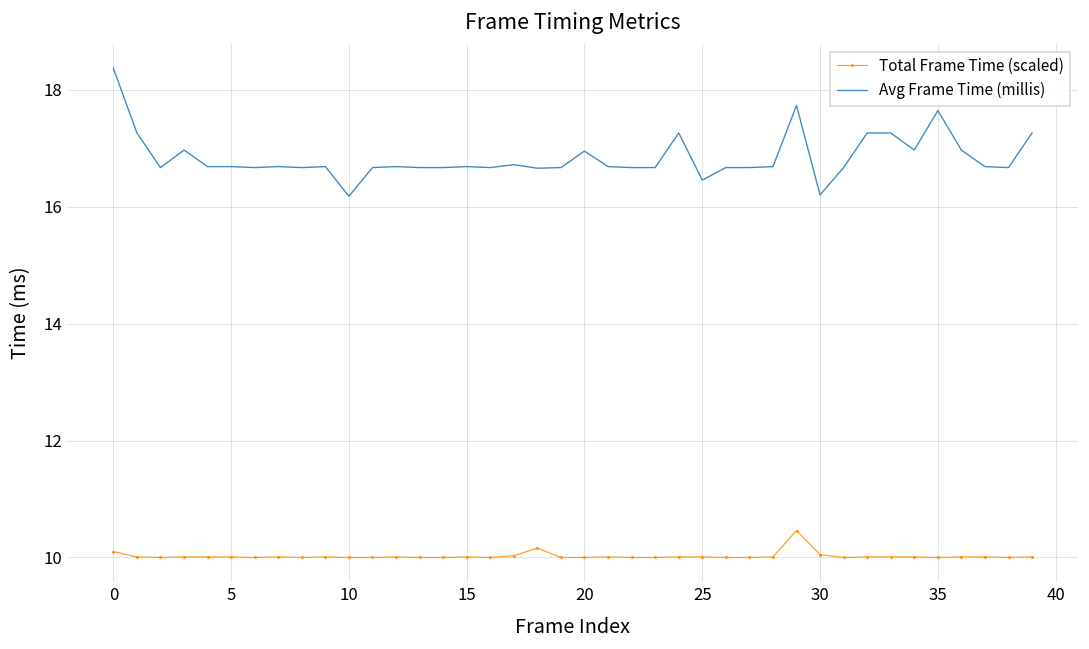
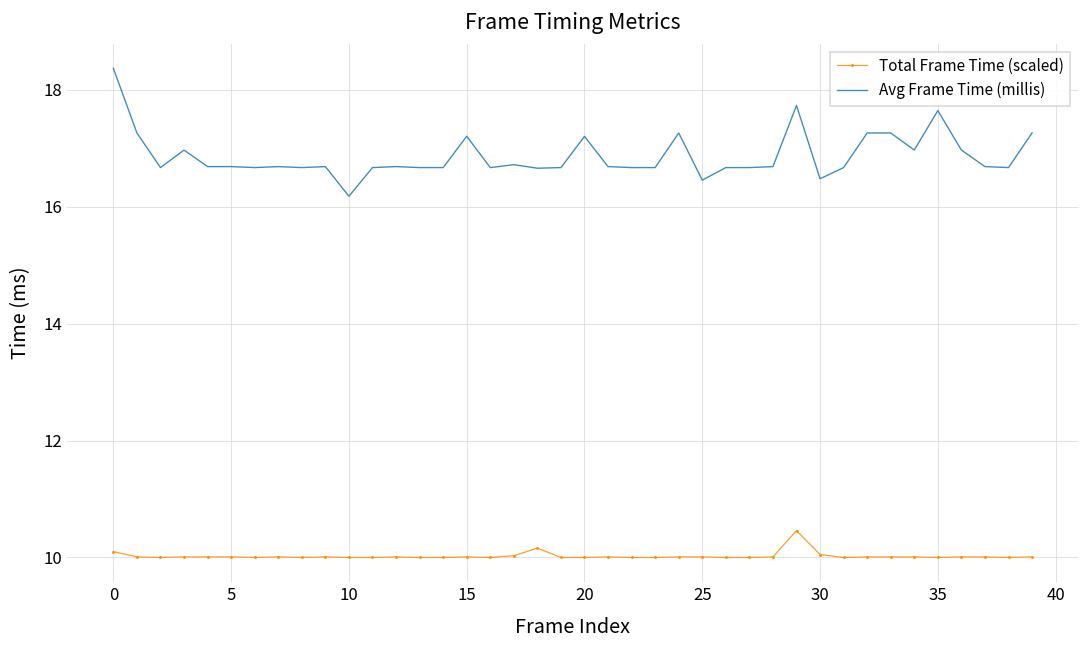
Avg Frame Time (millis), 15: 16.7 -> 17.2
Avg Frame Time (millis), 20: 16.9 -> 17.2
Avg Frame Time (millis), 30: 16.2 -> 16.5
